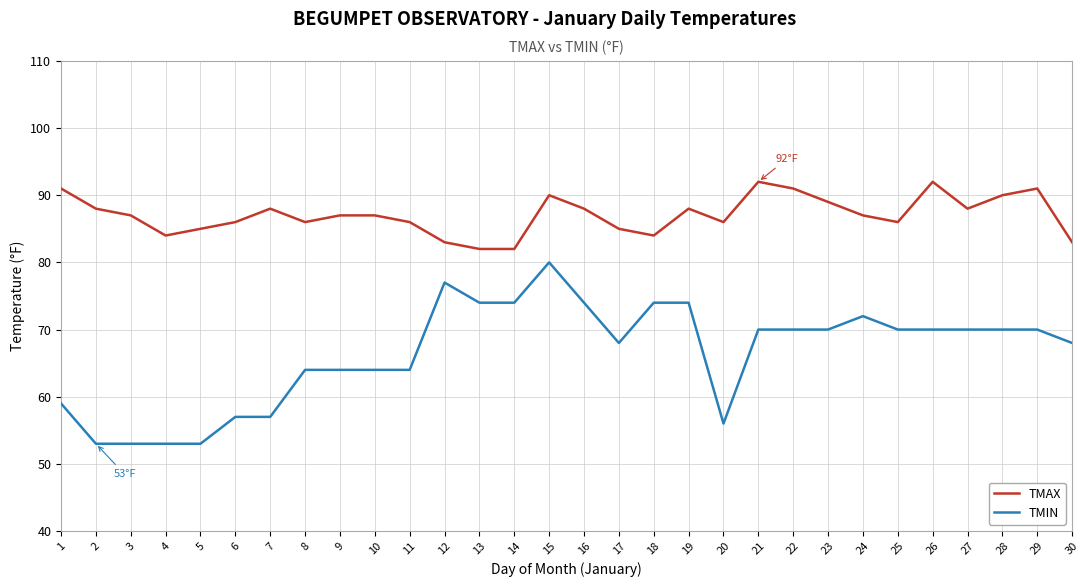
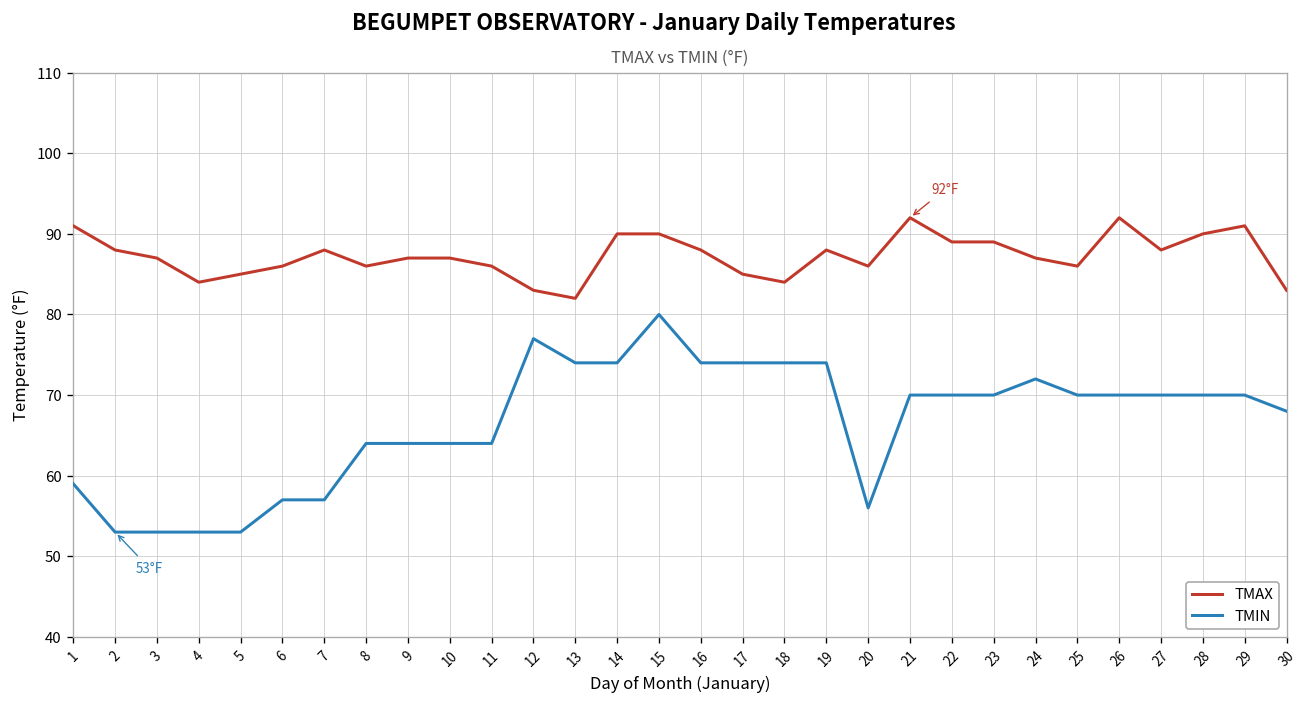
TMAX, 14: 82 -> 90
TMIN, 17: 68 -> 74
TMAX, 22: 91 -> 89
